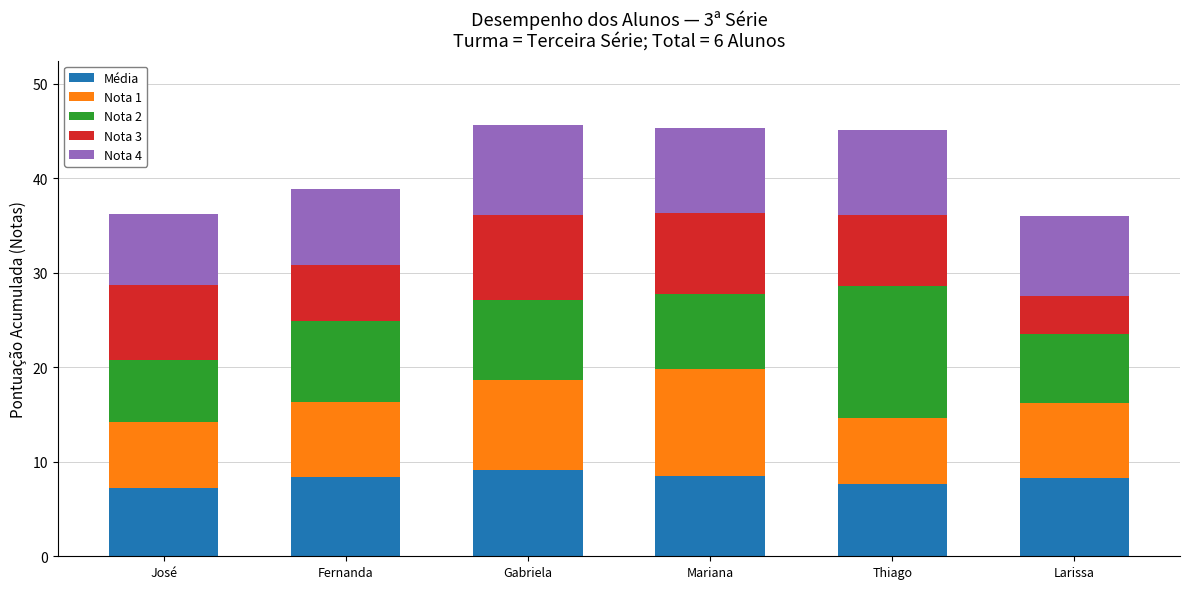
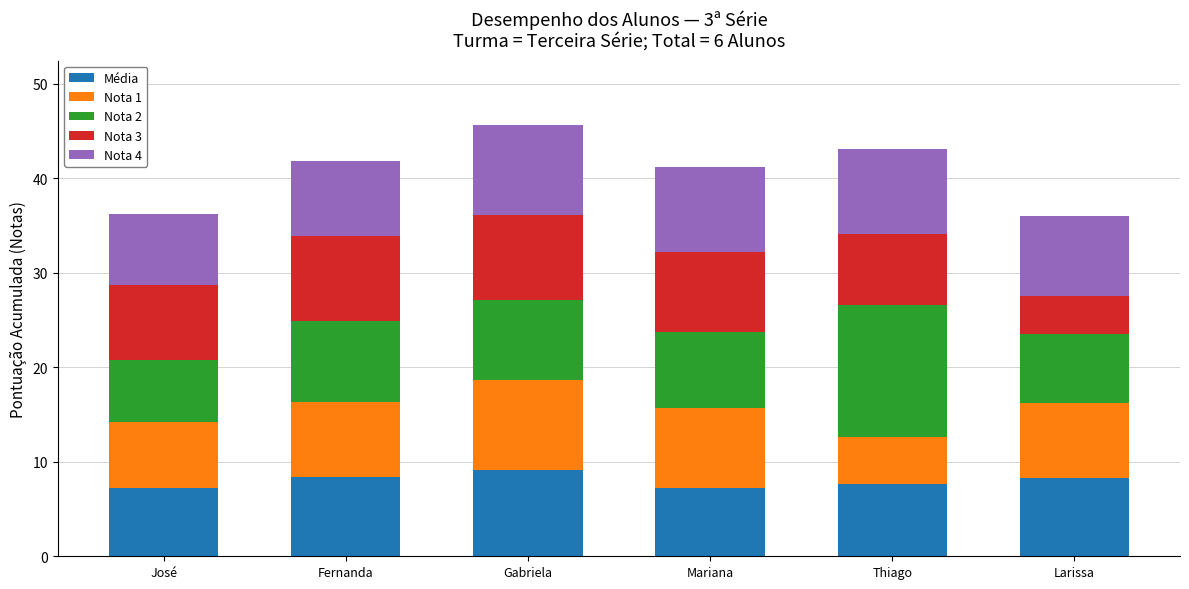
Nota 3, Fernanda: 6 -> 9
Média, Mariana: 9 -> 7
Nota 1, Mariana: 11 -> 9
Nota 1, Thiago: 7 -> 5
